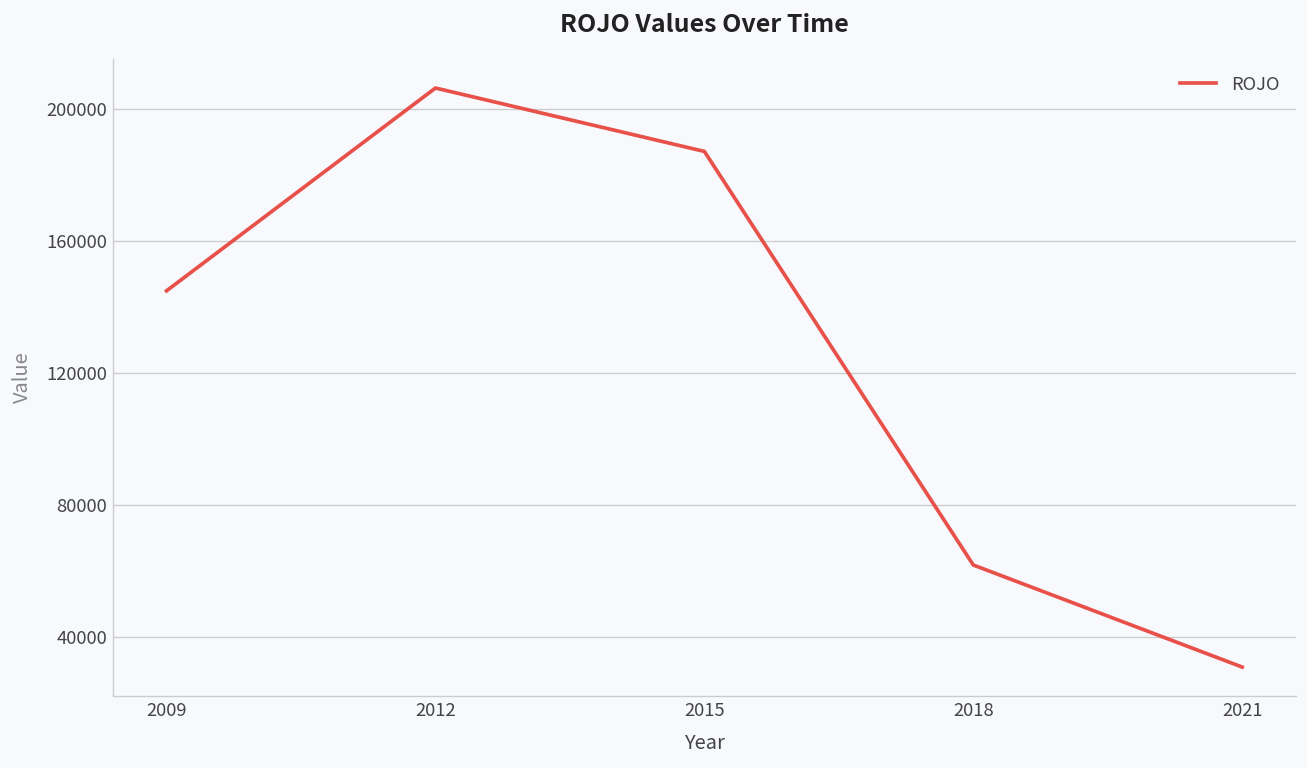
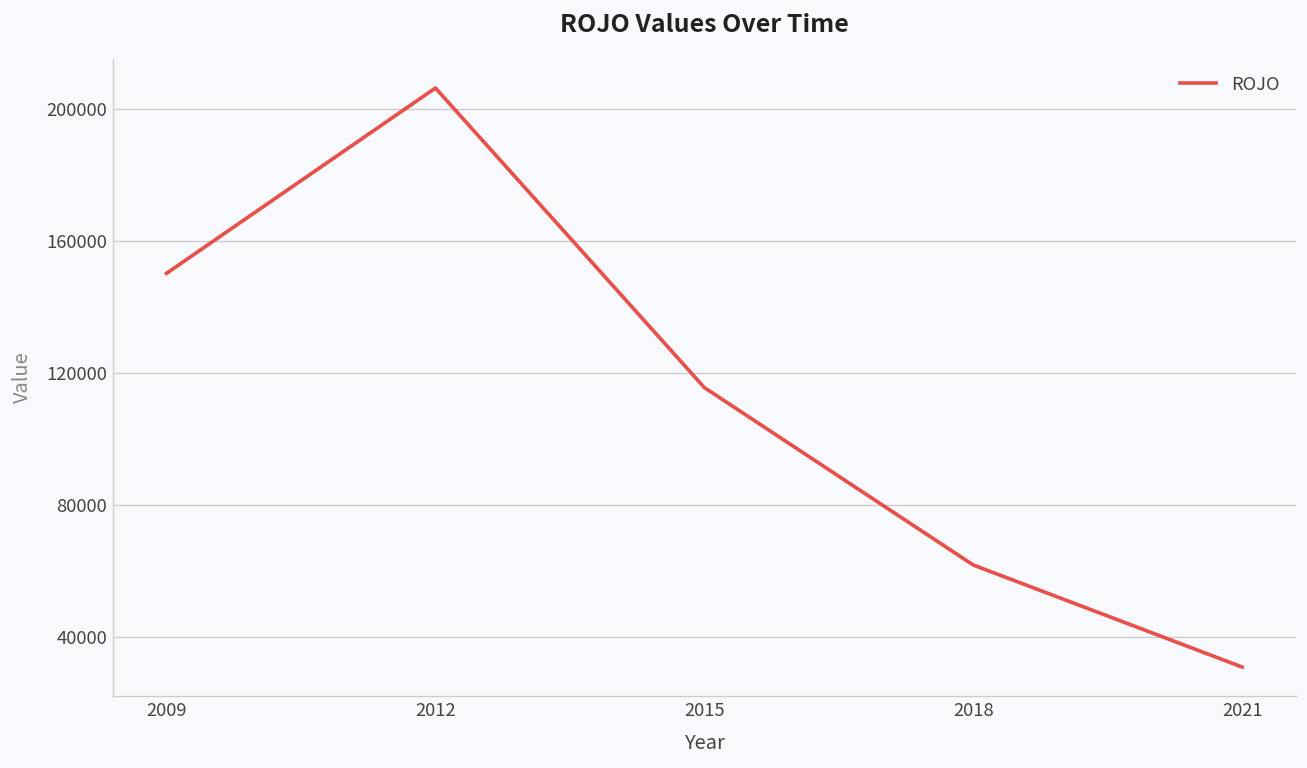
2009: 145000 -> 150000
2015: 187000 -> 116000
